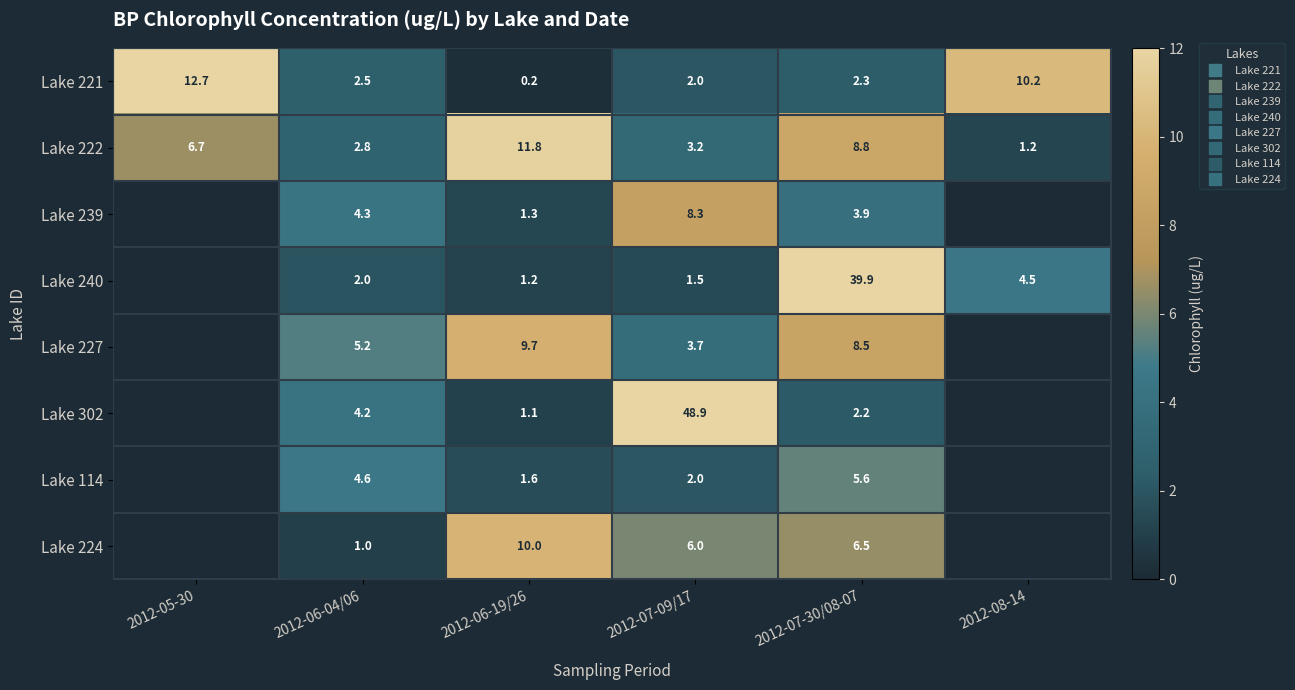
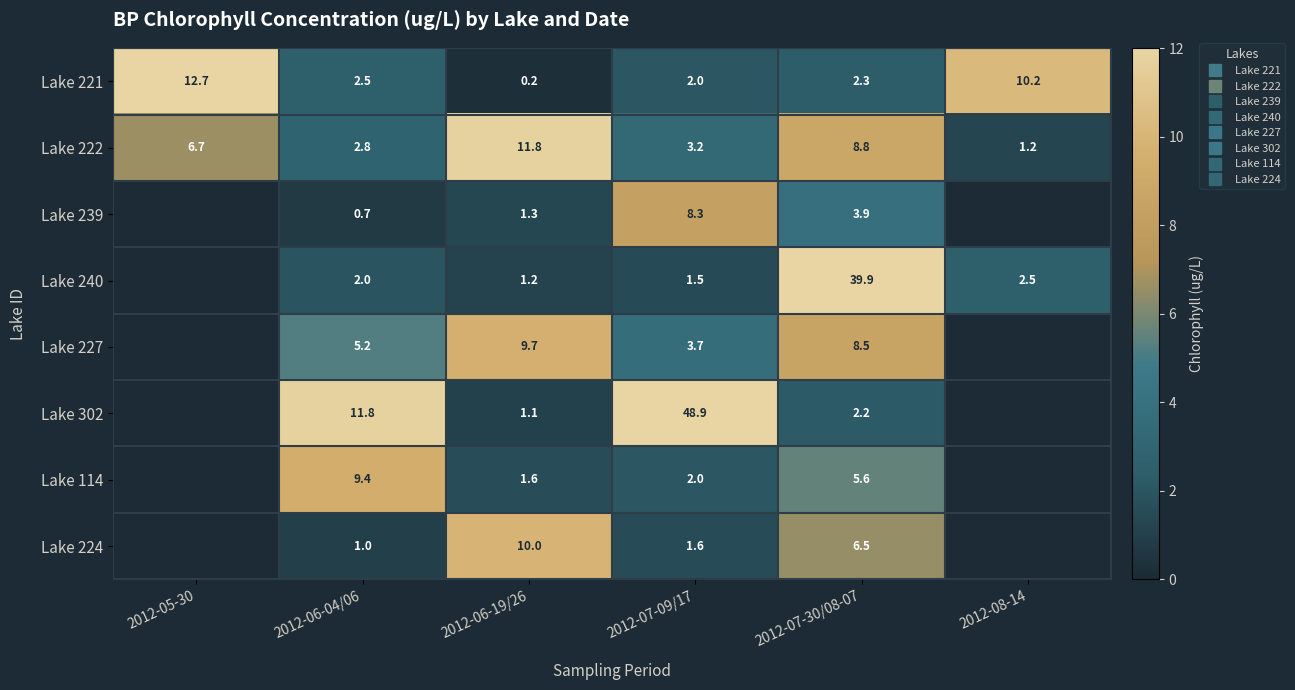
Lake 239, 2012-06-04/06: 4.3 -> 0.7
Lake 240, 2012-08-14: 4.5 -> 2.5
Lake 302, 2012-06-04/06: 4.2 -> 11.8
Lake 114, 2012-06-04/06: 4.6 -> 9.4
Lake 224, 2012-07-09/17: 6.0 -> 1.6
